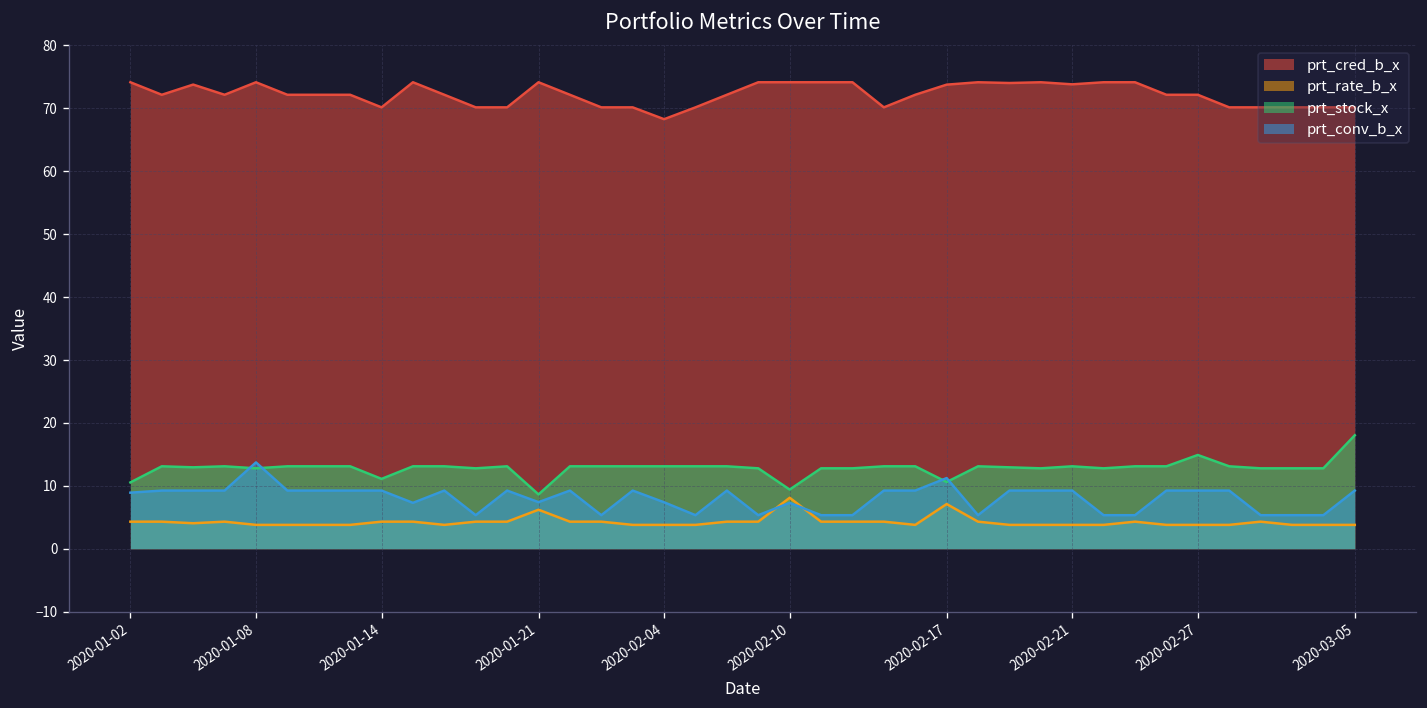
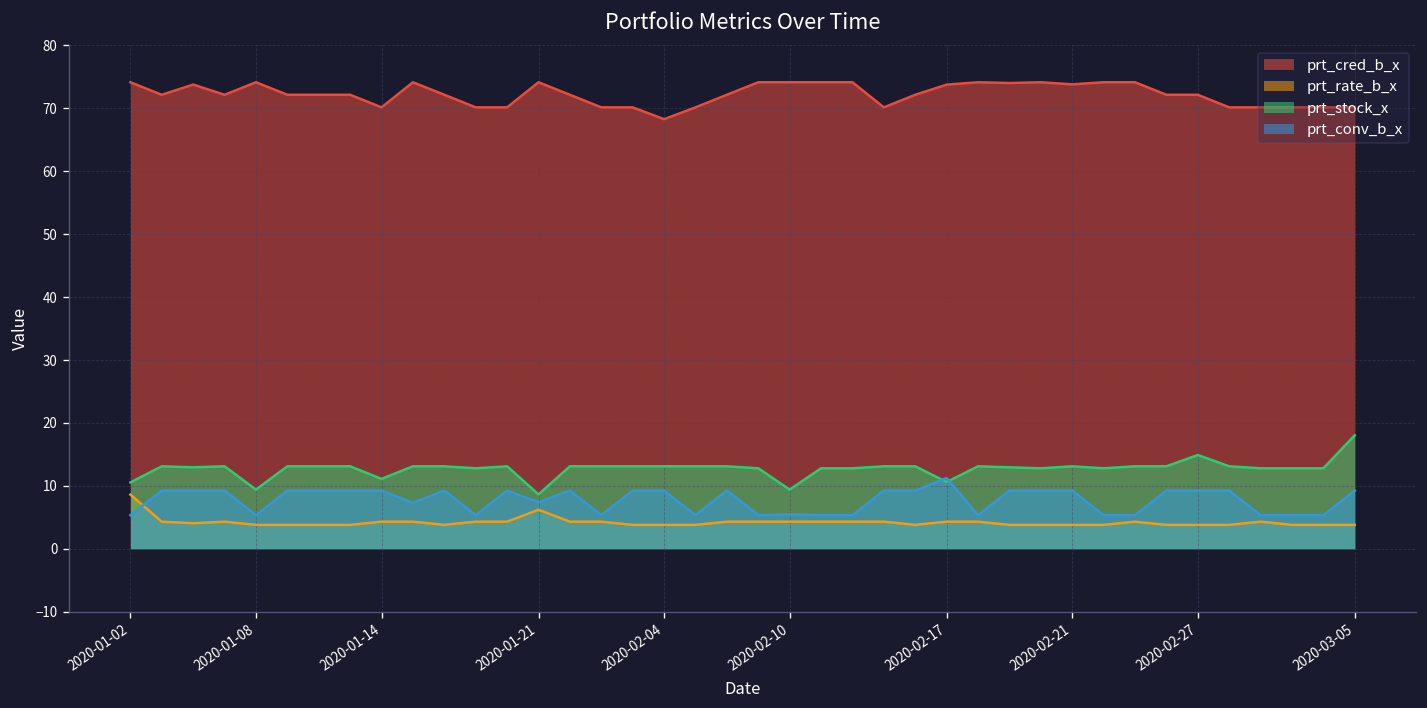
prt_rate_b_x, 2020-01-02: 4 -> 9
prt_conv_b_x, 2020-01-02: 9 -> 5
prt_stock_x, 2020-01-08: 13 -> 9
prt_conv_b_x, 2020-01-08: 14 -> 5
prt_conv_b_x, 2020-02-04: 7 -> 9
prt_rate_b_x, 2020-02-10: 8 -> 4
prt_conv_b_x, 2020-02-10: 7 -> 5
prt_rate_b_x, 2020-02-17: 7 -> 4
